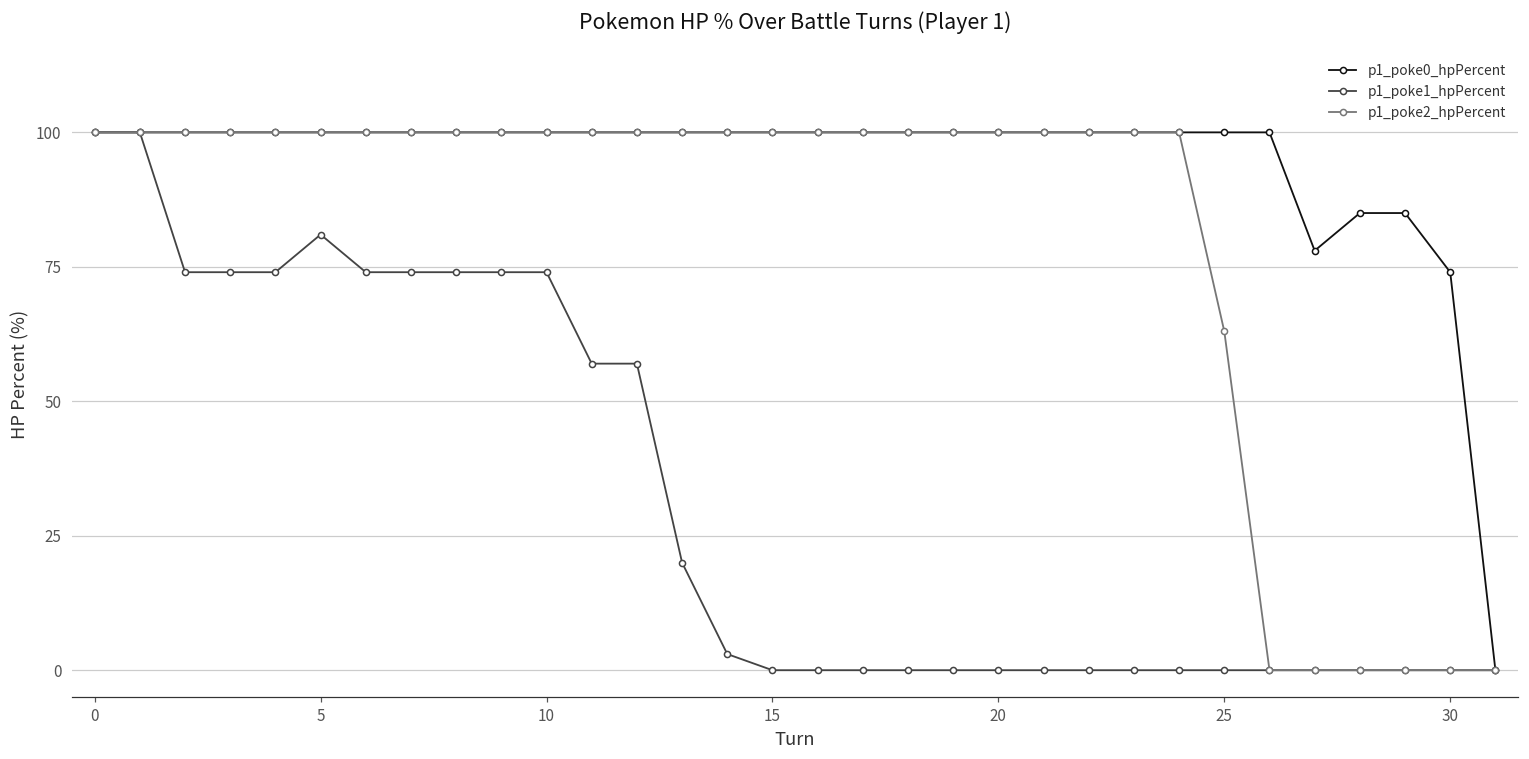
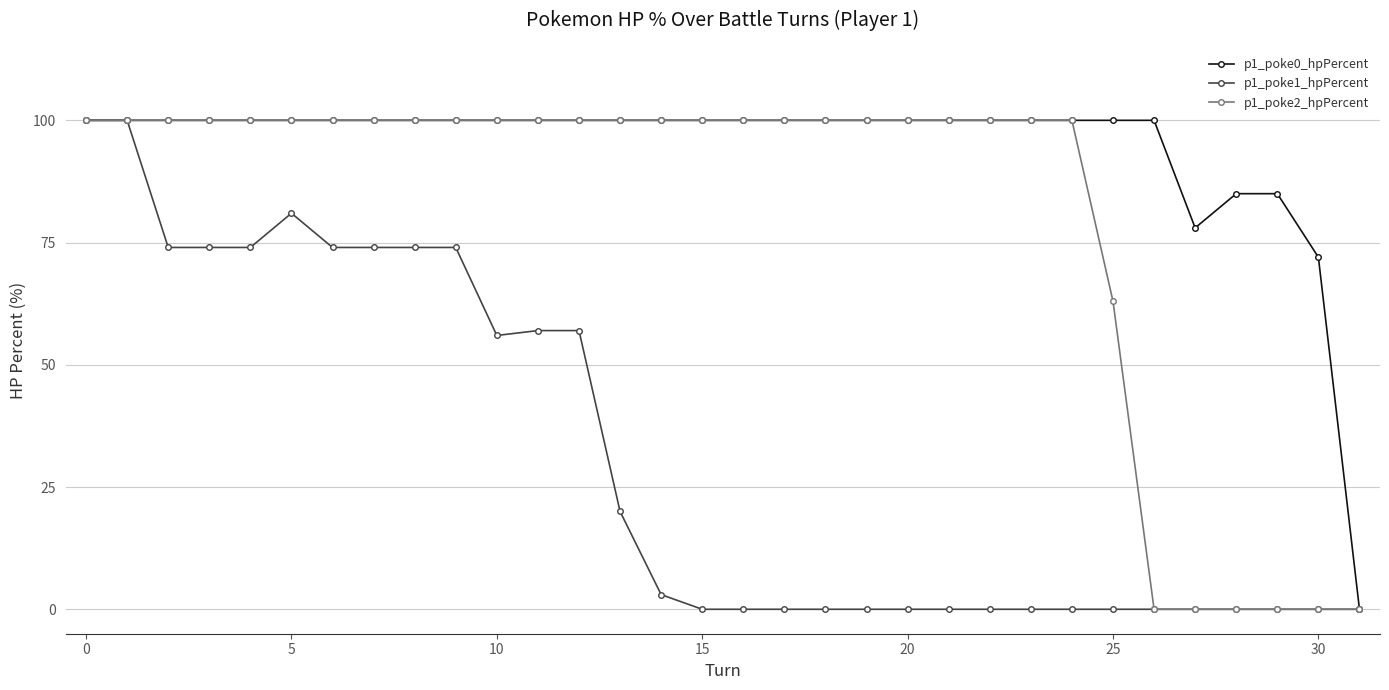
p1_poke1_hpPercent, 10: 74 -> 56
p1_poke0_hpPercent, 30: 74 -> 72
